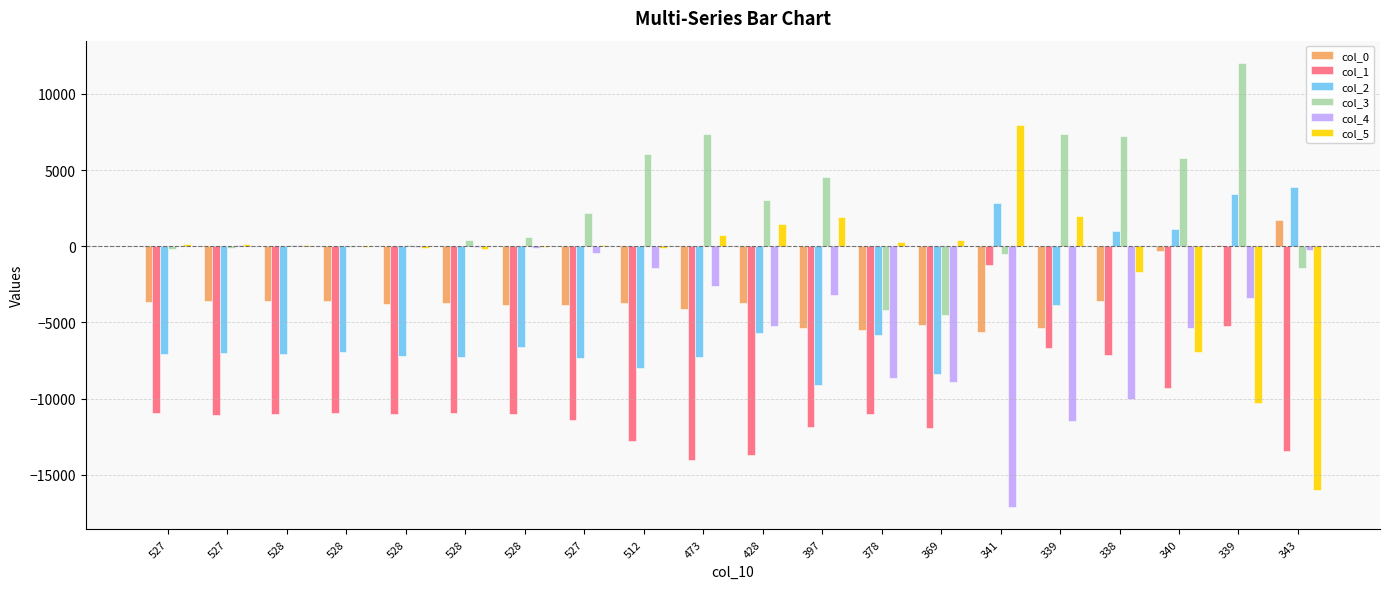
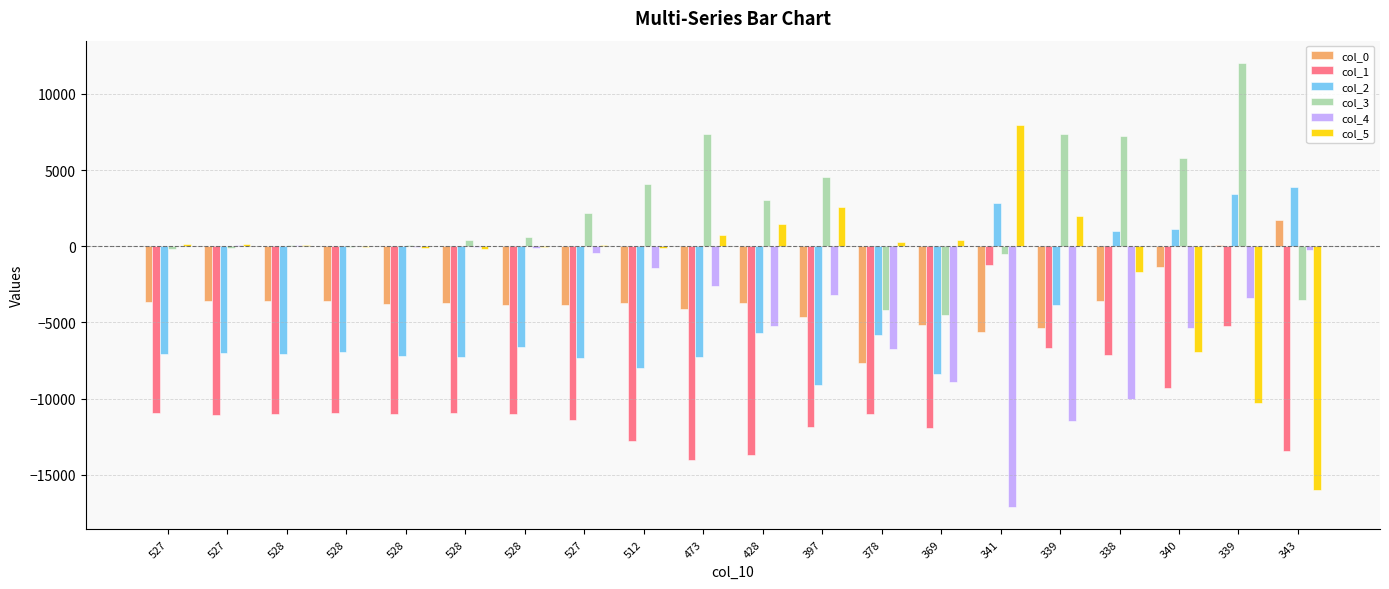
col_3, 512: 6100 -> 4100
col_0, 397: -5400 -> -4700
col_5, 397: 1900 -> 2600
col_0, 378: -5500 -> -7700
col_4, 378: -8700 -> -6800
col_0, 340: -300 -> -1400
col_3, 343: -1400 -> -3500
